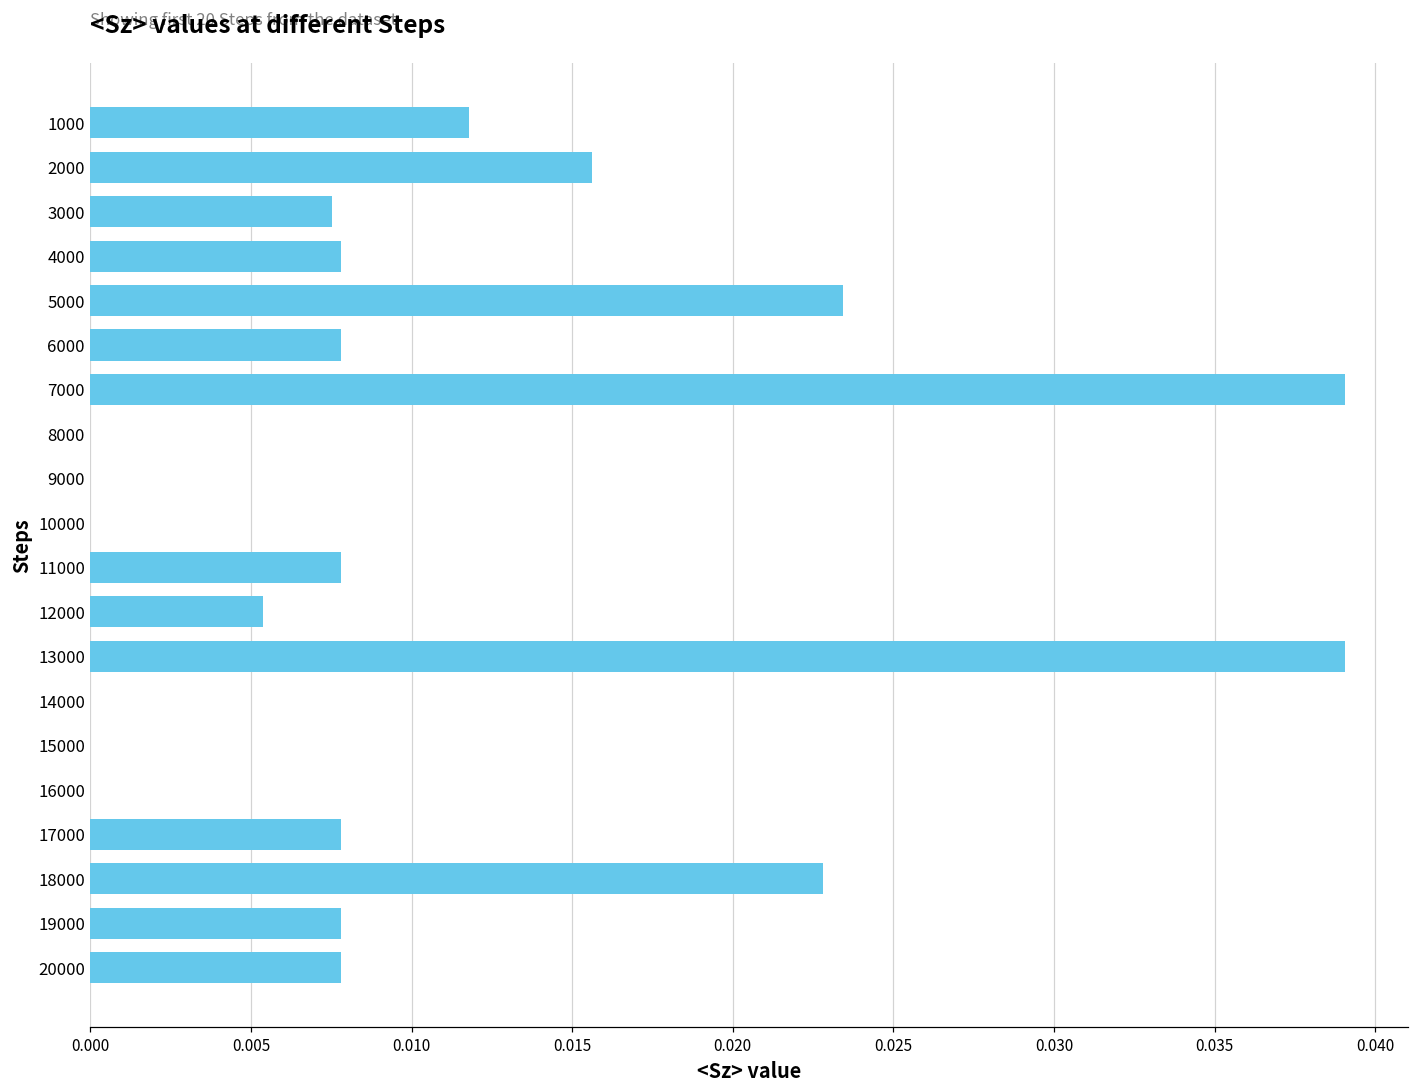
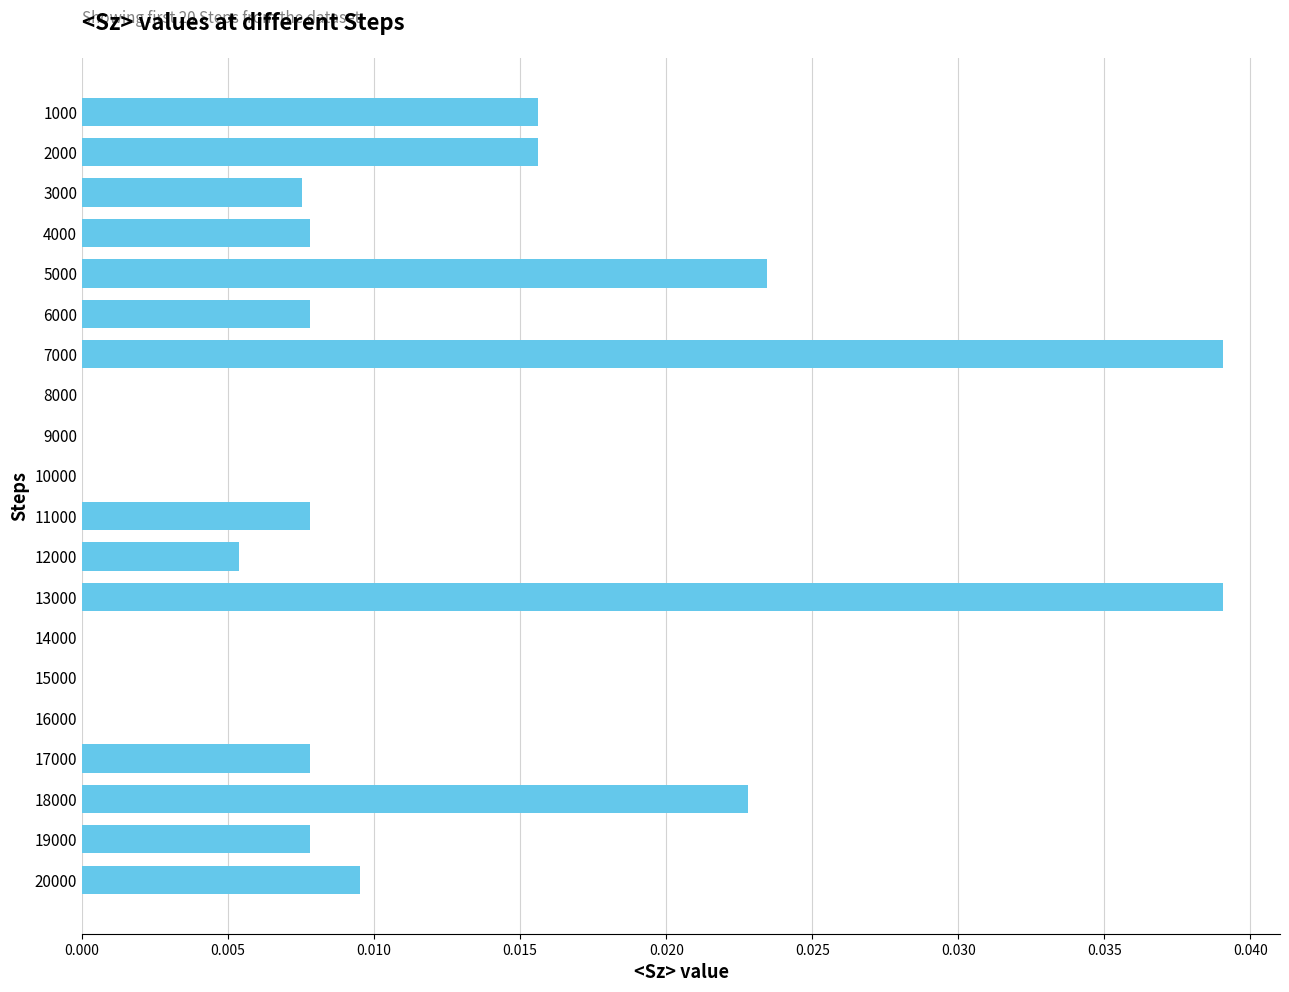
1000: 0.0118 -> 0.0156
20000: 0.0078 -> 0.0095
